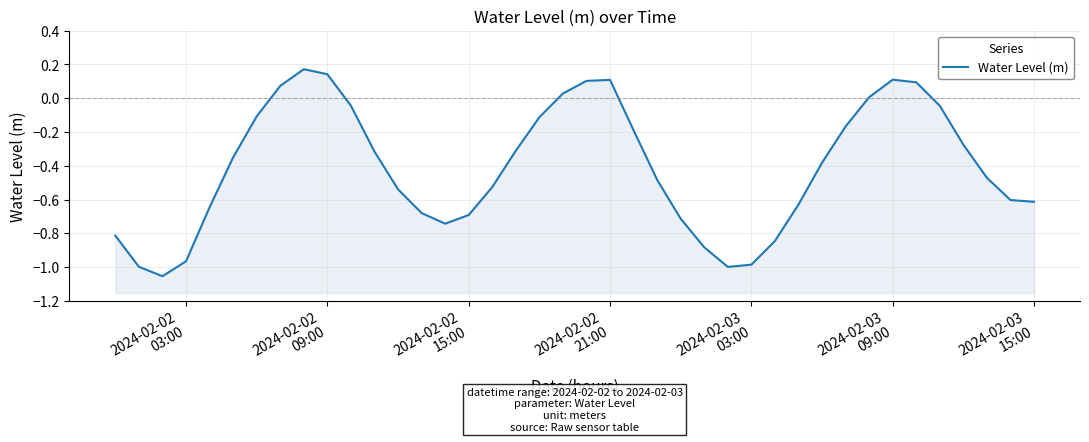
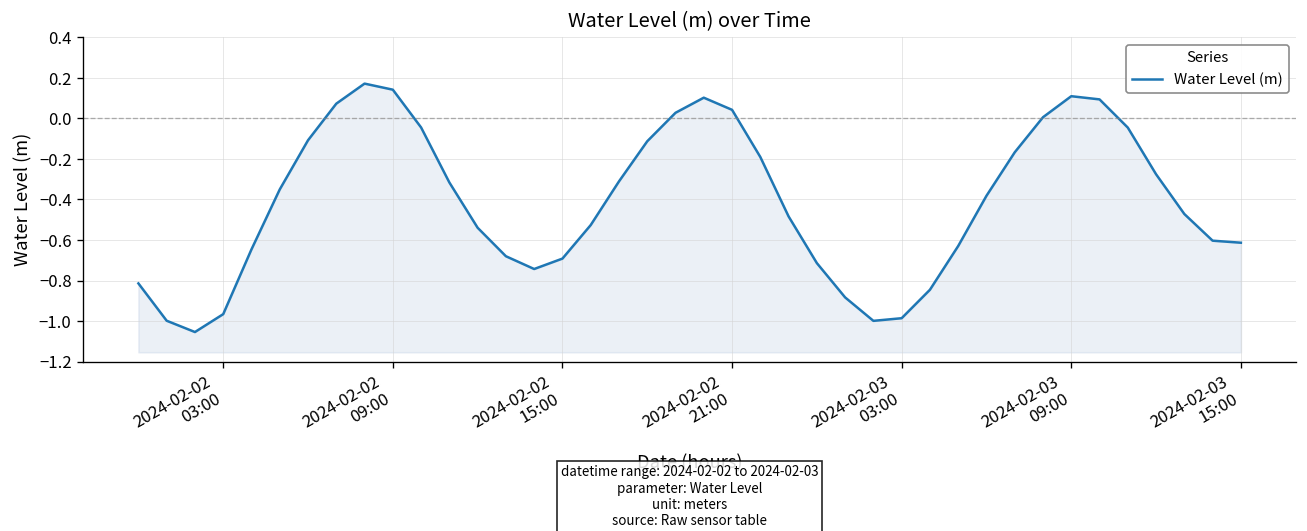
2024-02-02 21:00: 0.11 -> 0.04
